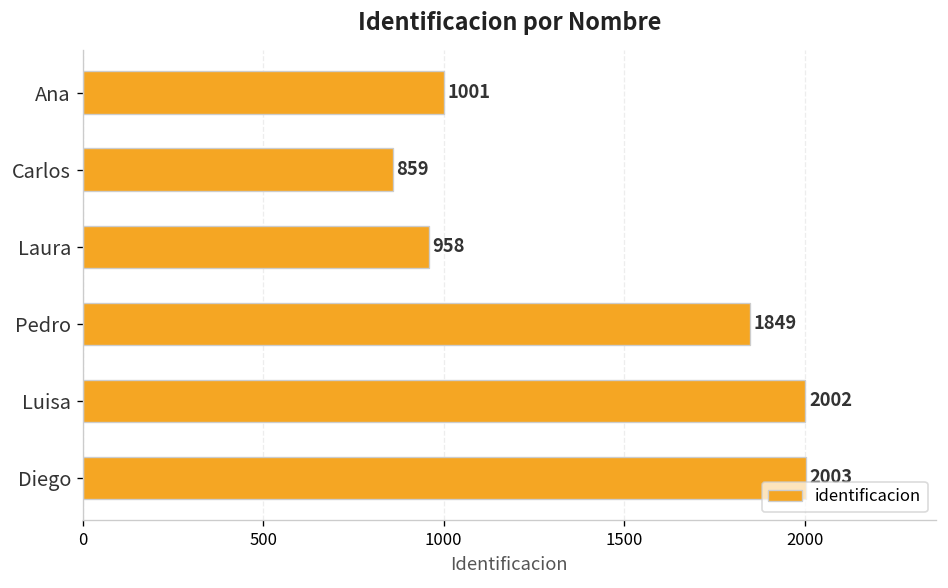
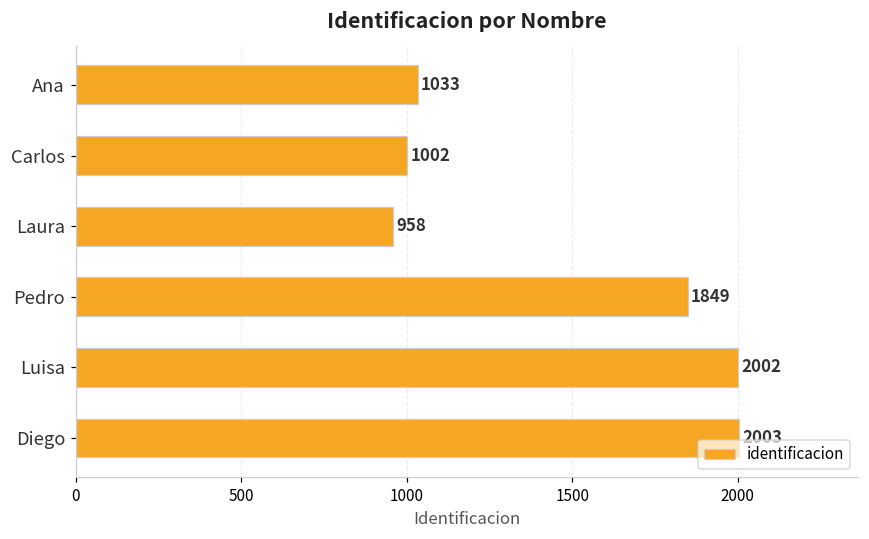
Ana: 1001 -> 1033
Carlos: 859 -> 1002
